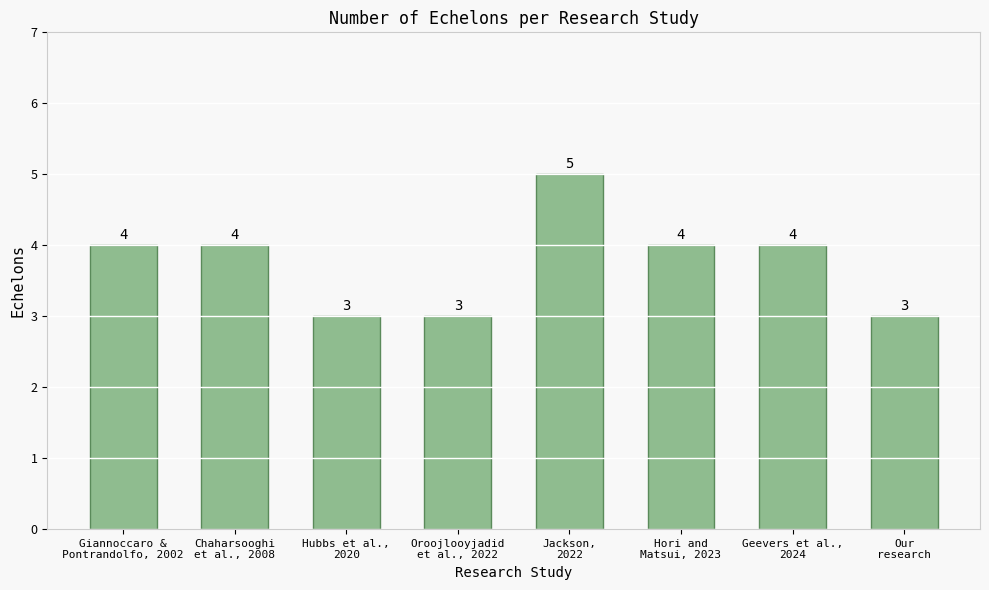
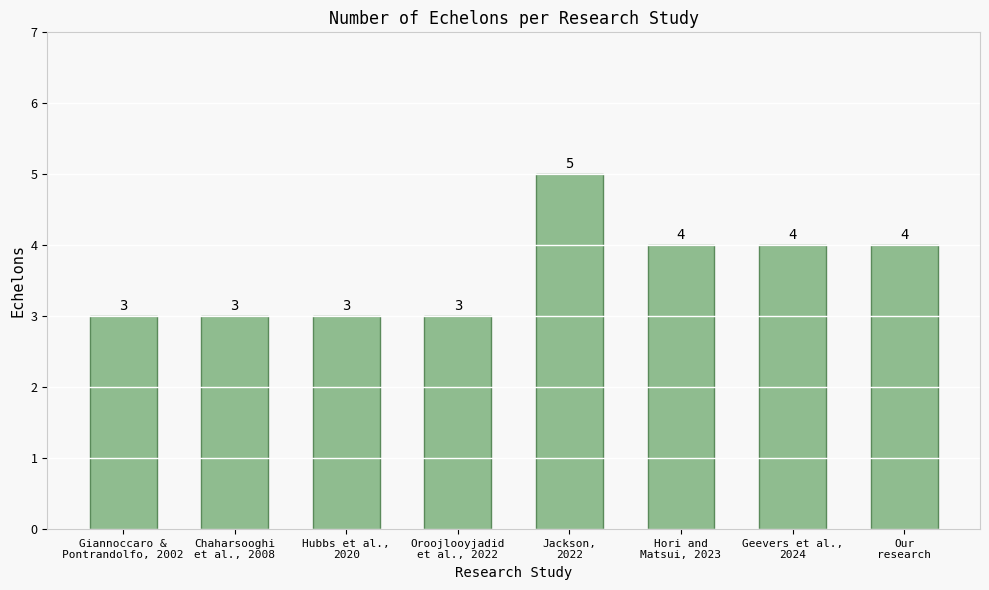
Giannoccaro & Pontrandolfo, 2002: 4 -> 3
Chaharsooghi et al., 2008: 4 -> 3
Our research: 3 -> 4
